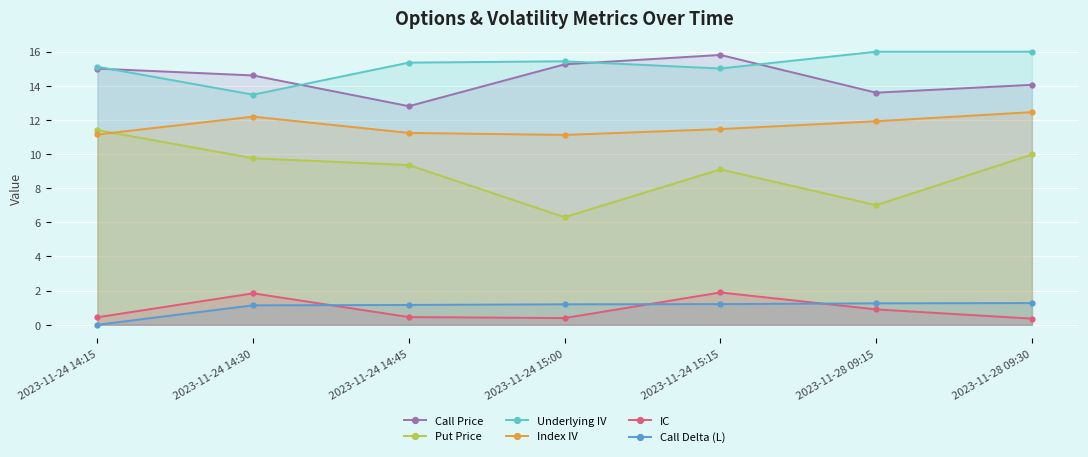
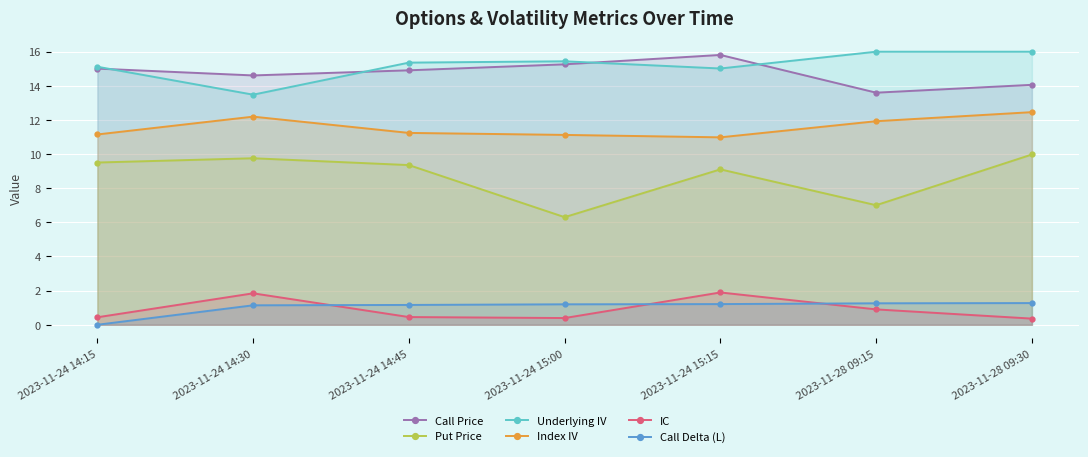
Put Price, 2023-11-24 14:15: 11.4 -> 9.5
Call Price, 2023-11-24 14:45: 12.8 -> 14.9
Index IV, 2023-11-24 15:15: 11.5 -> 11.0
